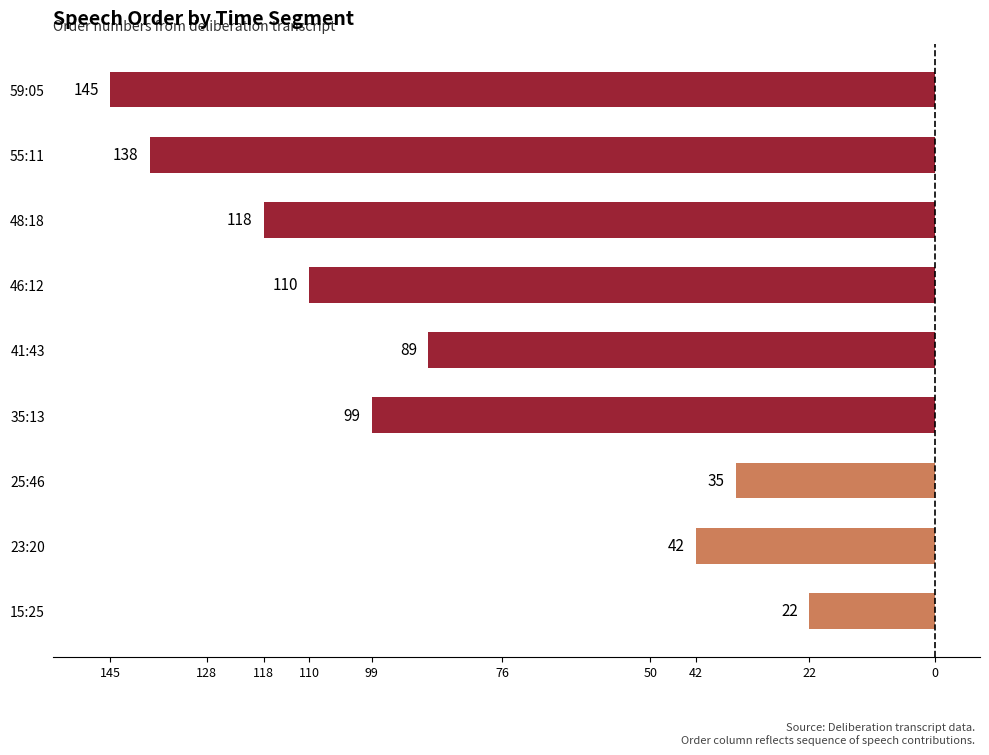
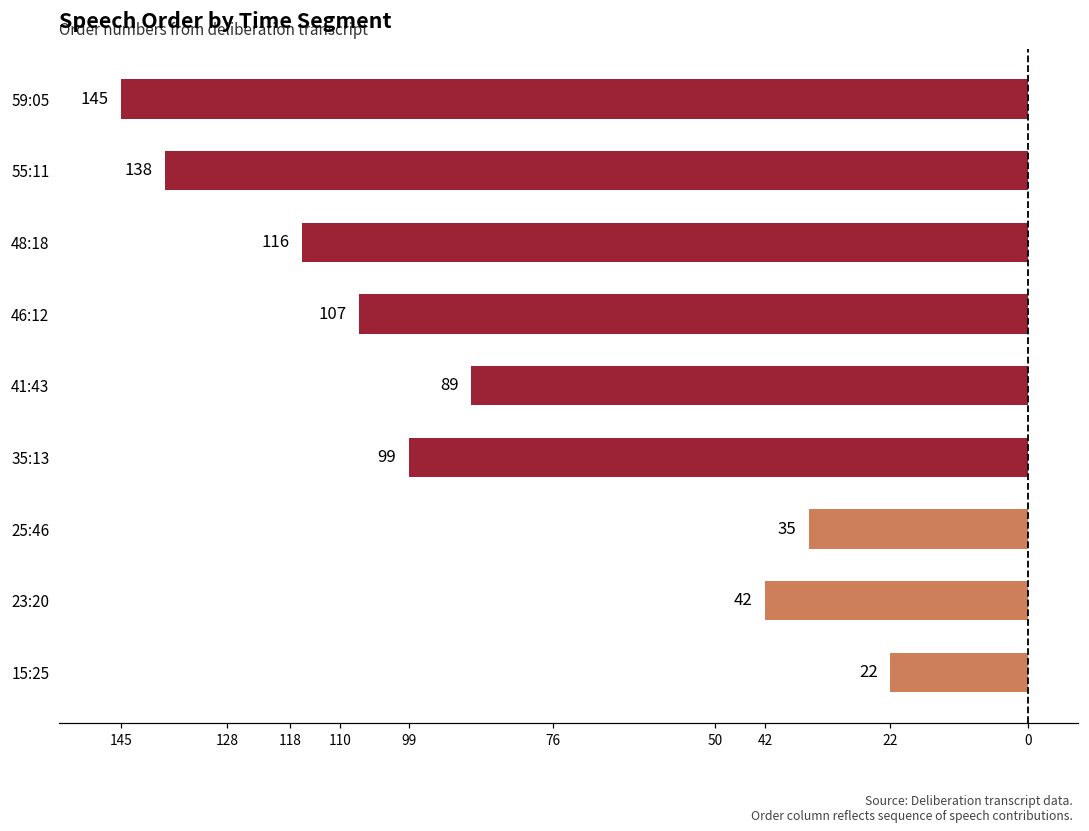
48:18: 118 -> 116
46:12: 110 -> 107
